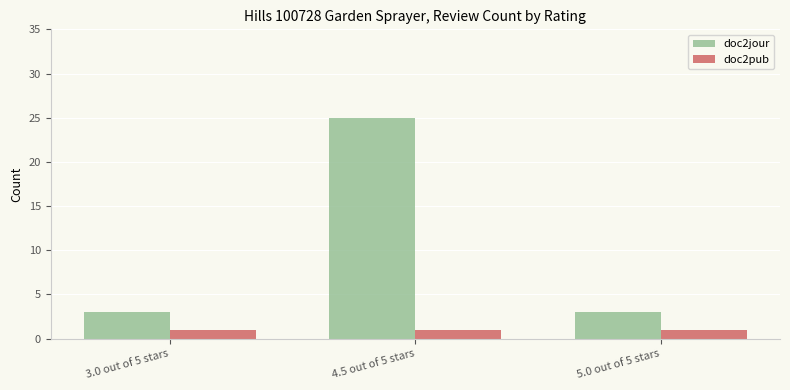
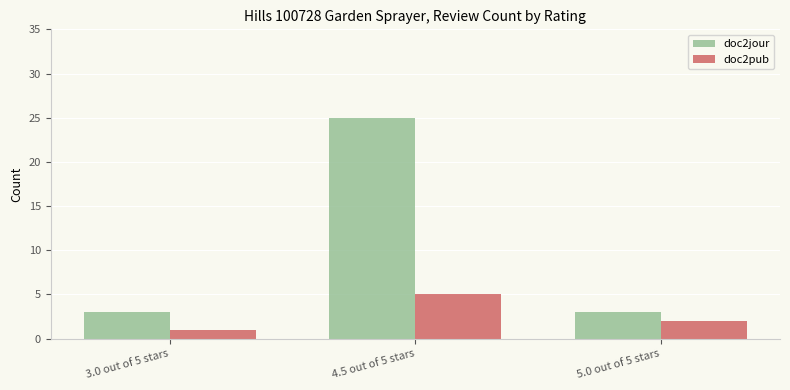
doc2pub, 4.5 out of 5 stars: 1 -> 5
doc2pub, 5.0 out of 5 stars: 1 -> 2
